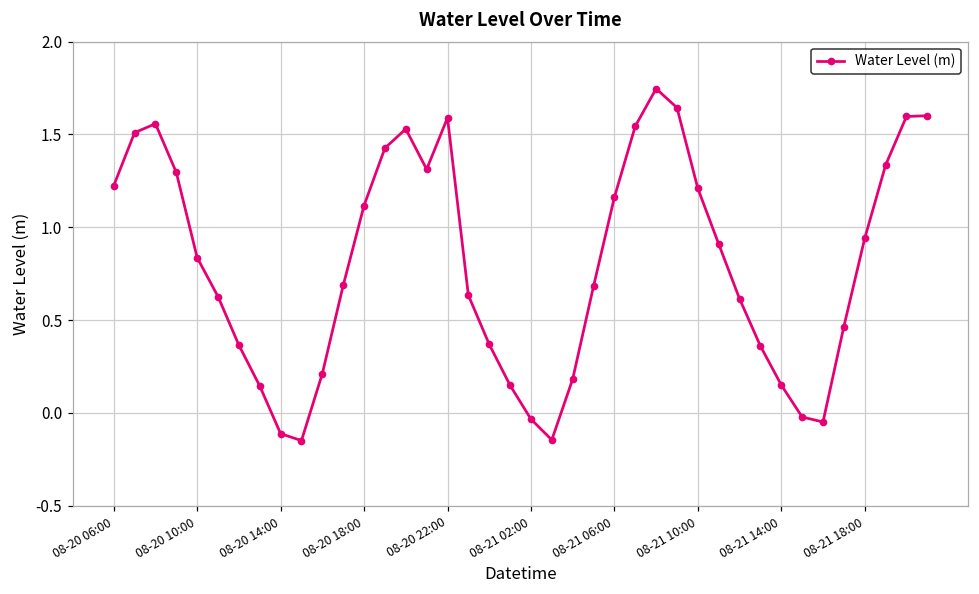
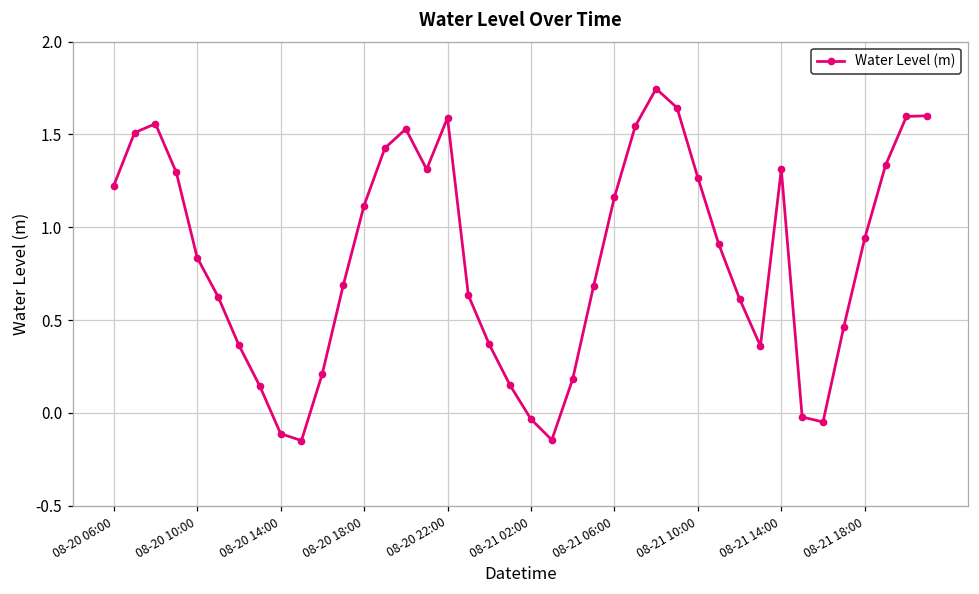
08-21 10:00: 1.21 -> 1.27
08-21 14:00: 0.15 -> 1.31
